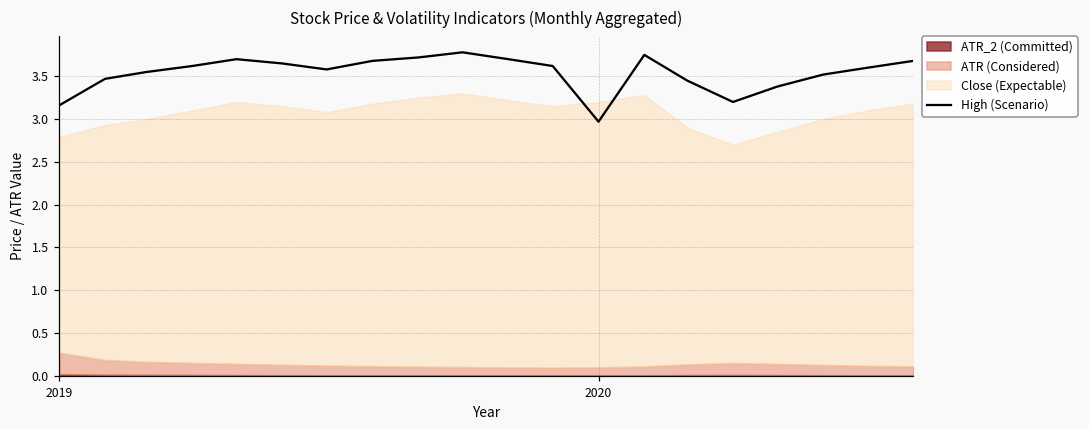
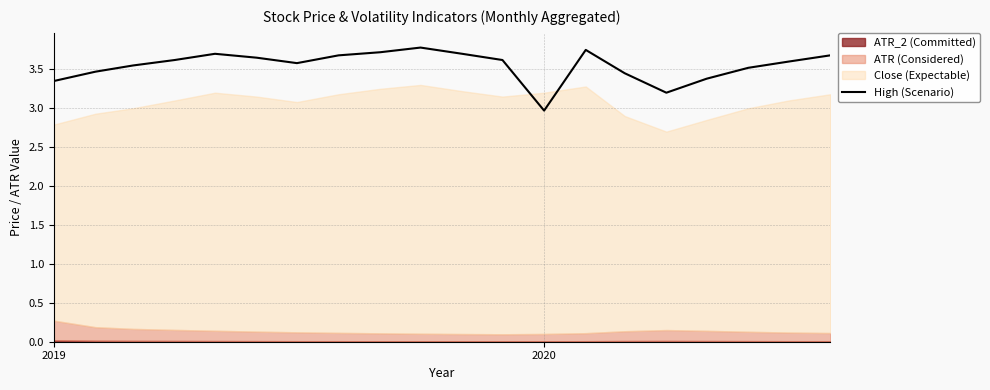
High (Scenario), 2019: 3.2 -> 3.4
